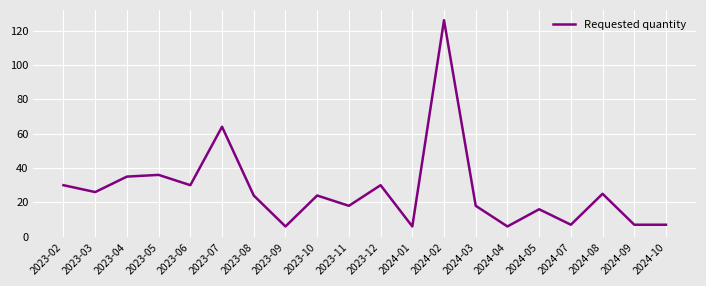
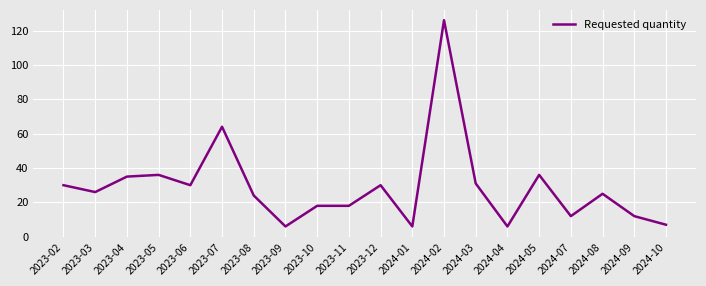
2023-10: 24 -> 18
2024-03: 18 -> 31
2024-05: 16 -> 36
2024-07: 7 -> 12
2024-09: 7 -> 12
